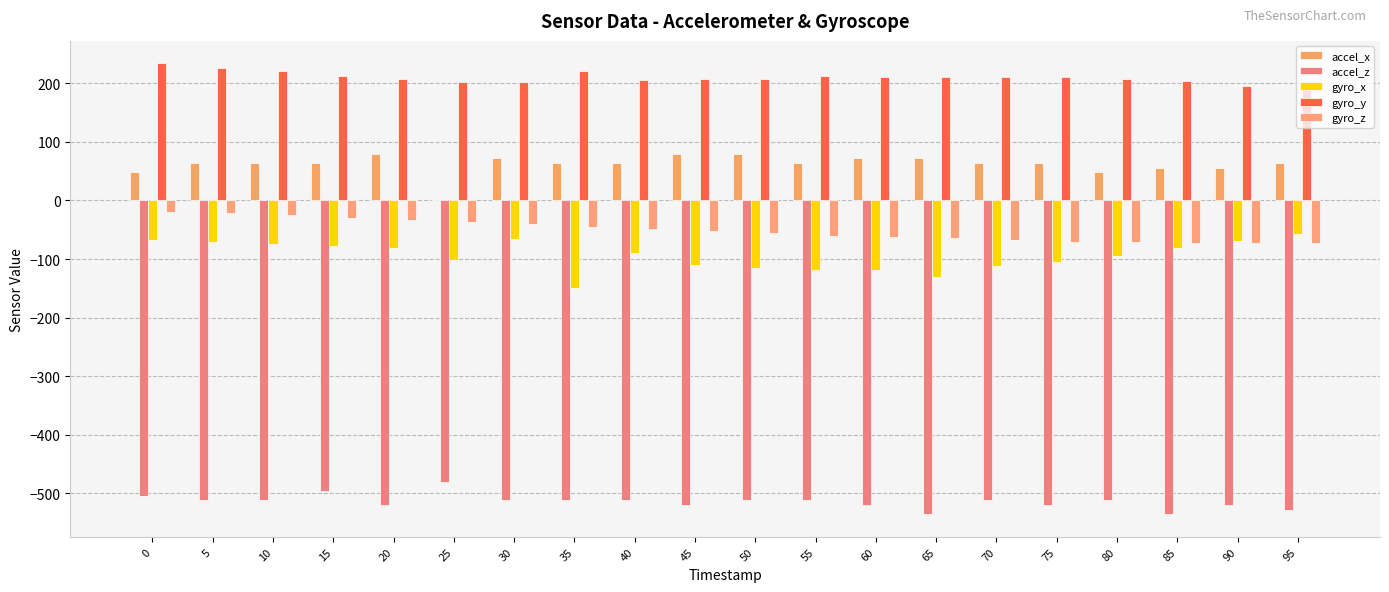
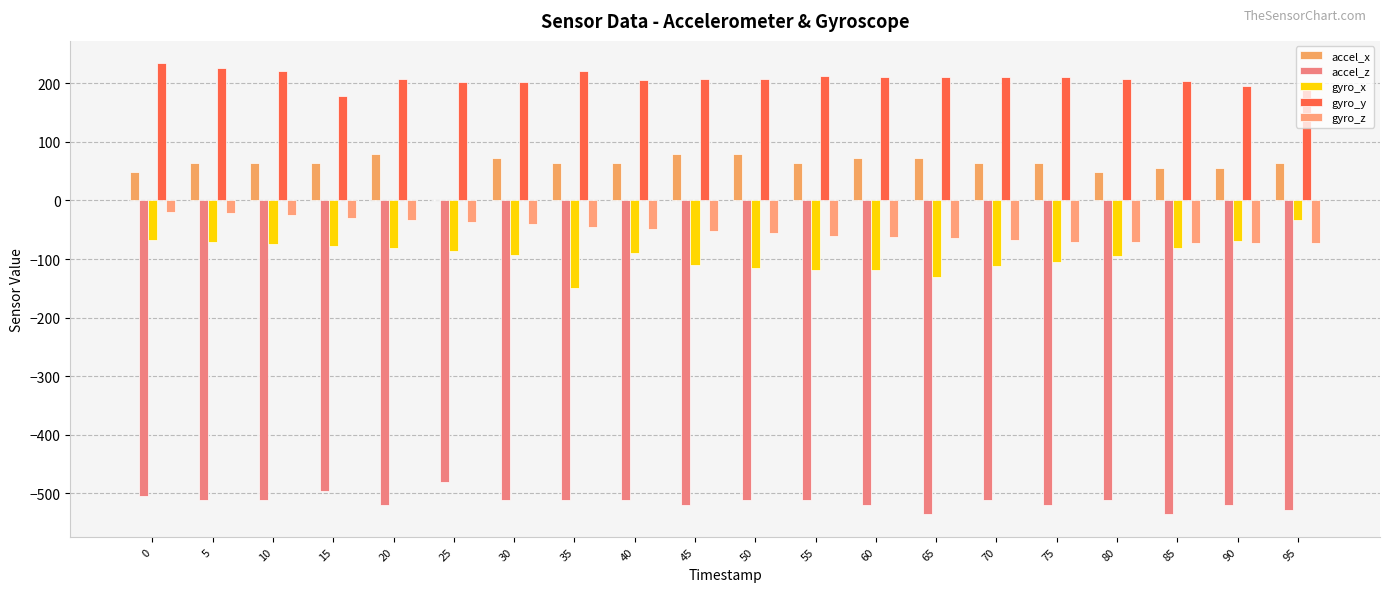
gyro_y, 15: 210 -> 180
gyro_x, 25: -100 -> -90
gyro_x, 30: -70 -> -90
gyro_x, 95: -60 -> -30
